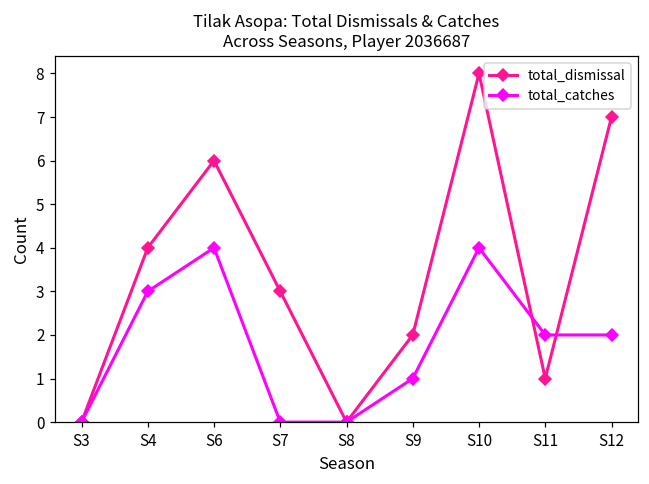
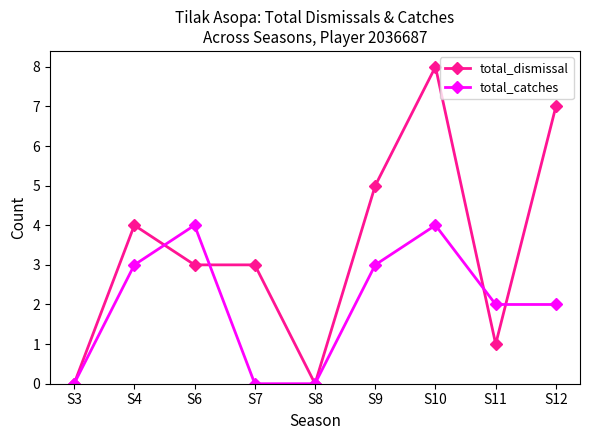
total_dismissal, S6: 6 -> 3
total_dismissal, S9: 2 -> 5
total_catches, S9: 1 -> 3
